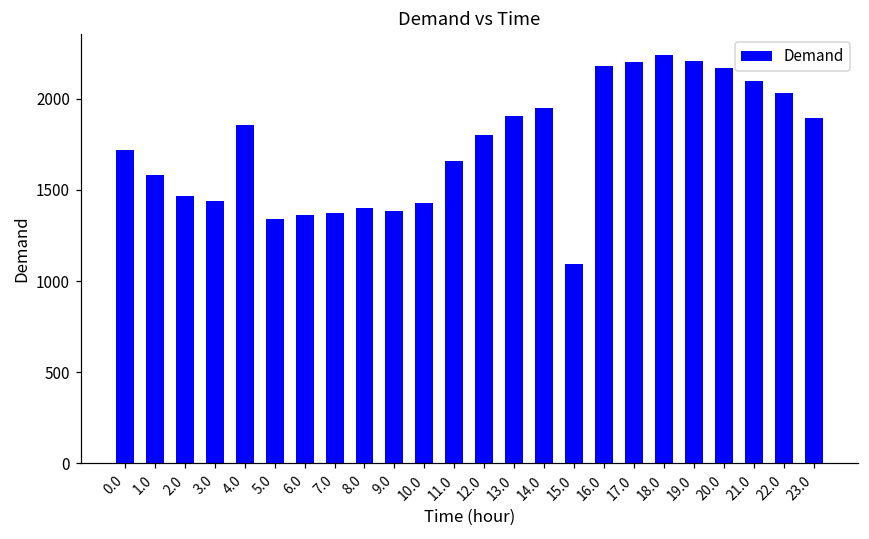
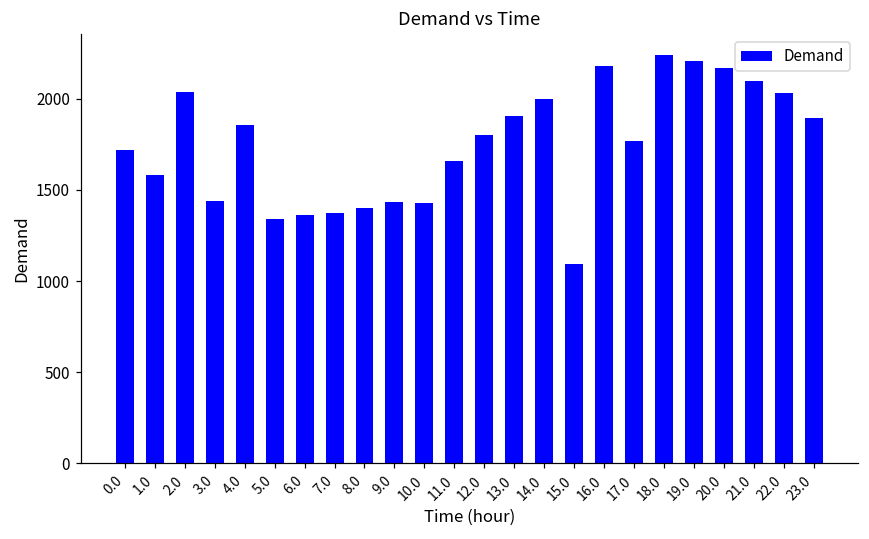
2.0: 1470 -> 2040
9.0: 1390 -> 1440
14.0: 1950 -> 2000
17.0: 2200 -> 1770
